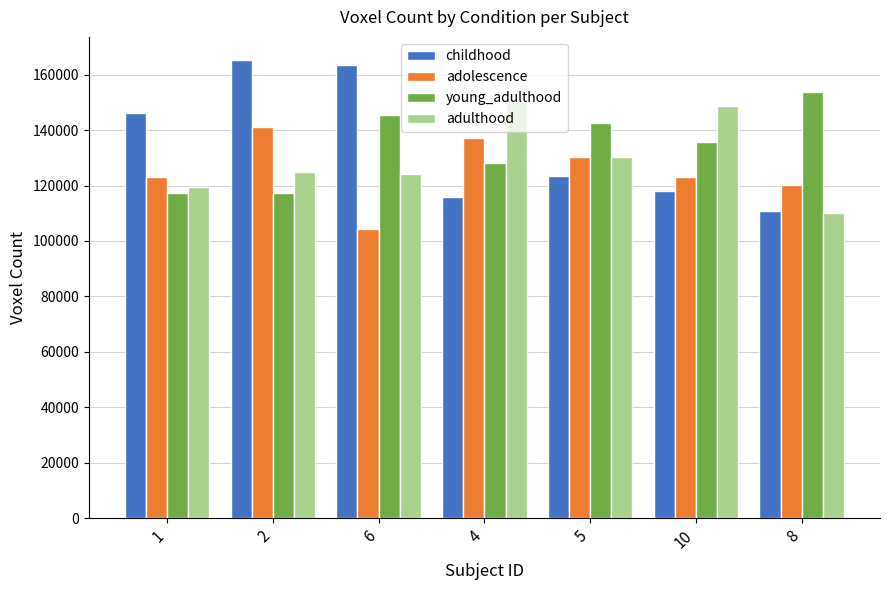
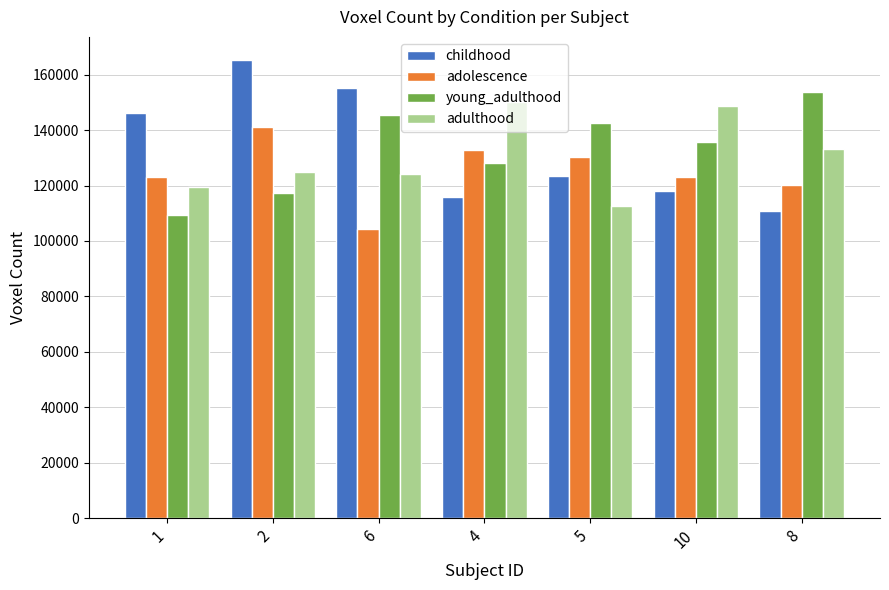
young_adulthood, 1: 117000 -> 109000
childhood, 6: 163000 -> 155000
adolescence, 4: 137000 -> 133000
adulthood, 5: 130000 -> 113000
adulthood, 8: 110000 -> 133000
